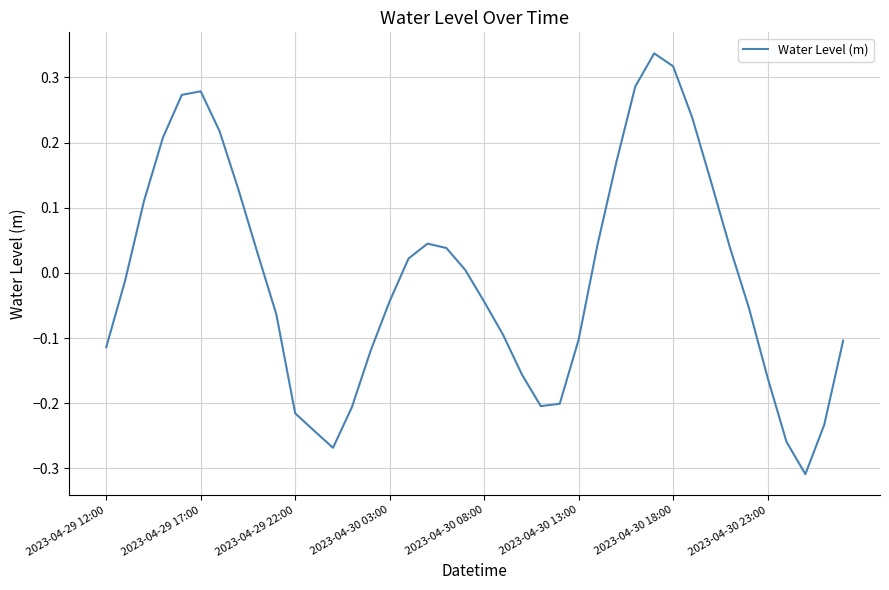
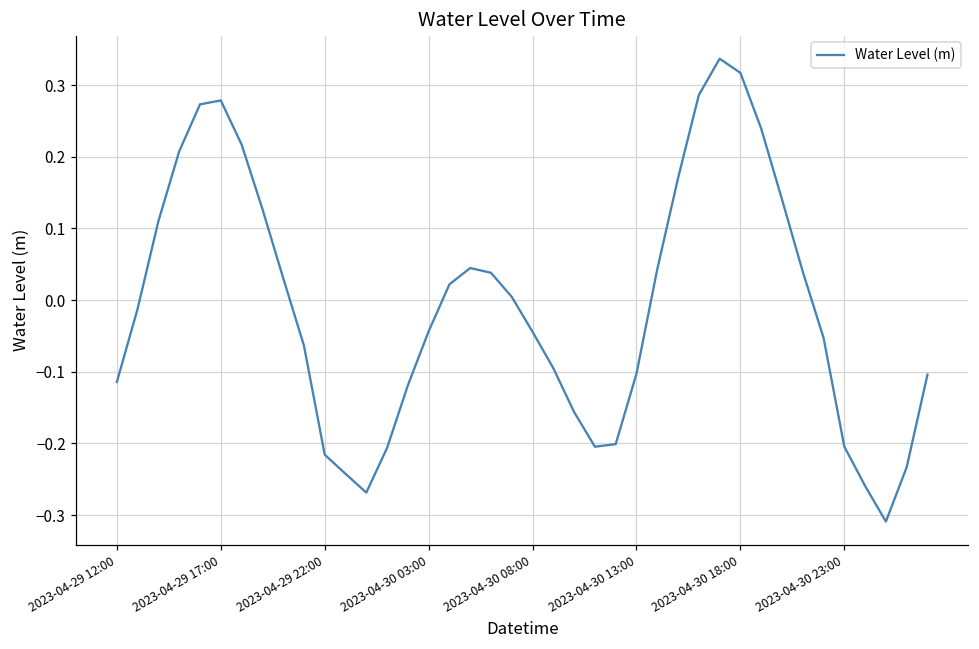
2023-04-30 23:00: -0.16 -> -0.20
